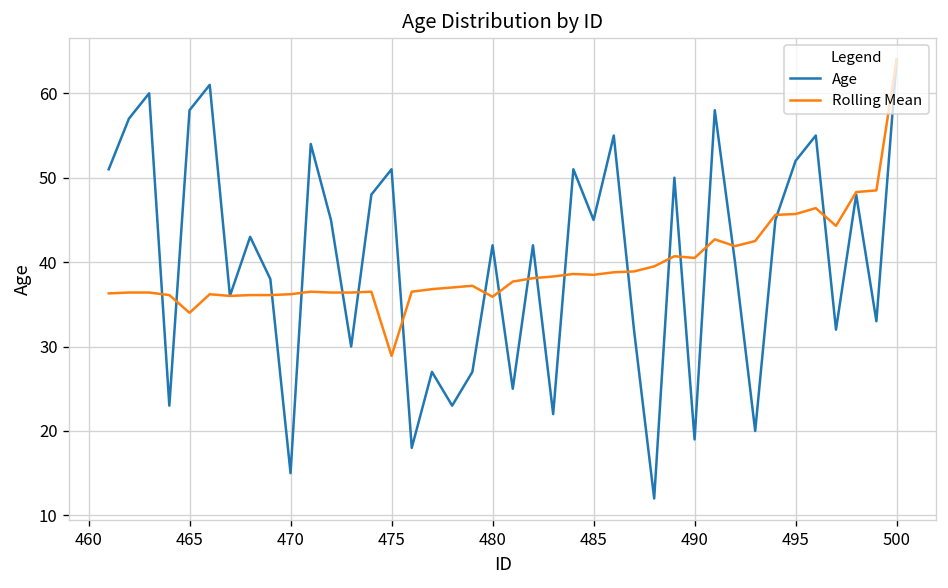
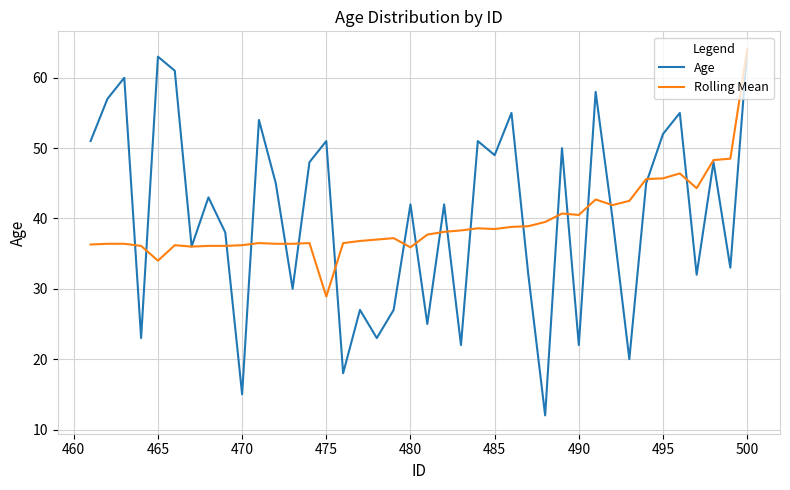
Age, 465: 58 -> 63
Age, 485: 45 -> 49
Age, 490: 19 -> 22
